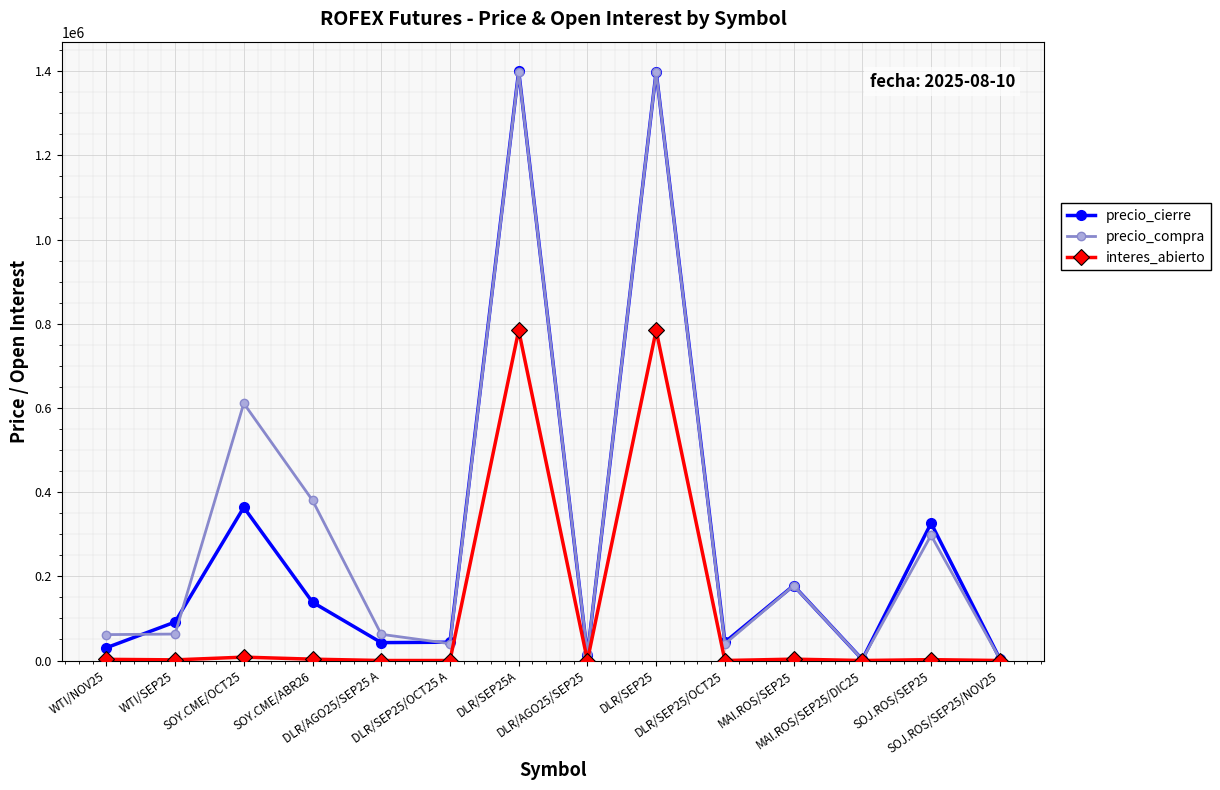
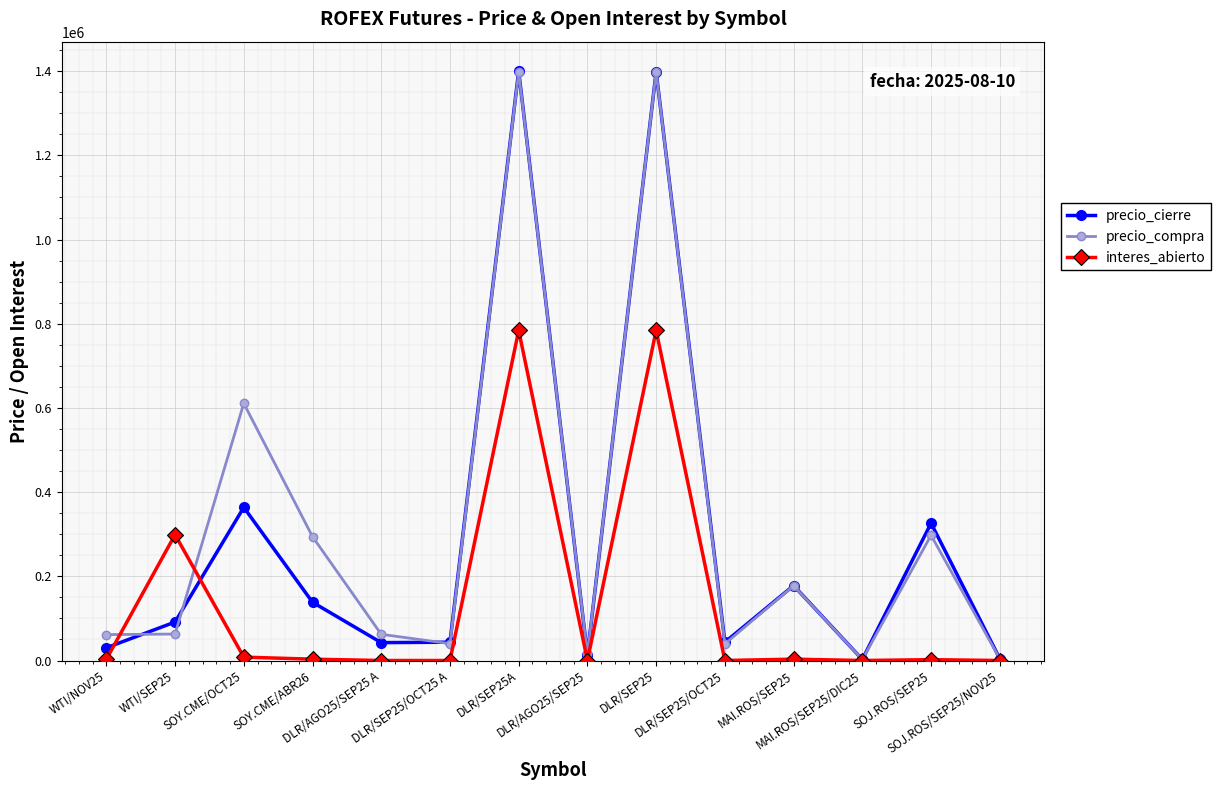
interes_abierto, WTI/SEP25: 0 -> 300000
precio_compra, SOY.CME/ABR26: 380000 -> 290000
